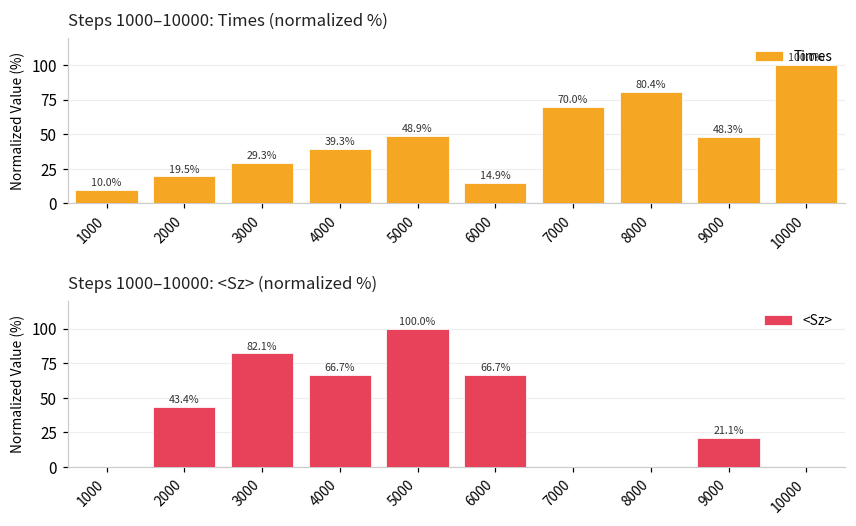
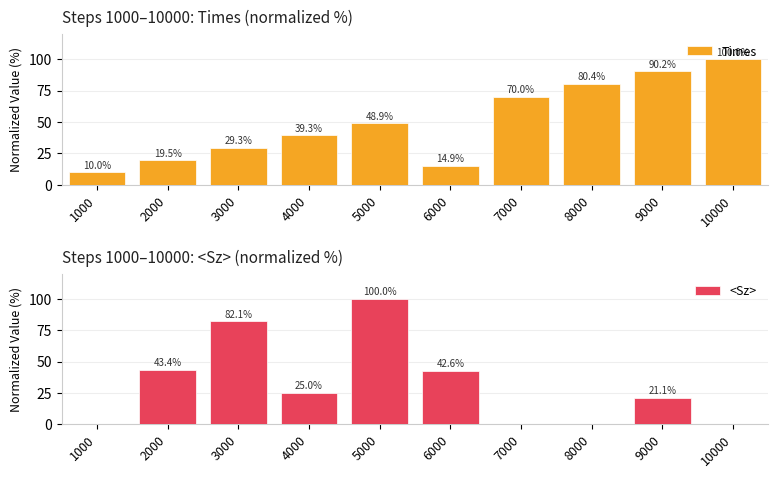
Steps 1000–10000: Times (normalized %), 9000: 48.3% -> 90.2%
Steps 1000–10000: <Sz> (normalized %), 4000: 66.7% -> 25.0%
Steps 1000–10000: <Sz> (normalized %), 6000: 66.7% -> 42.6%
